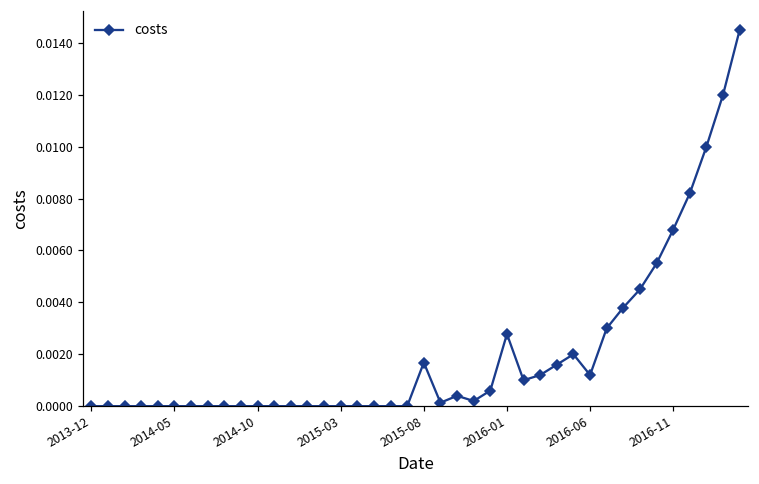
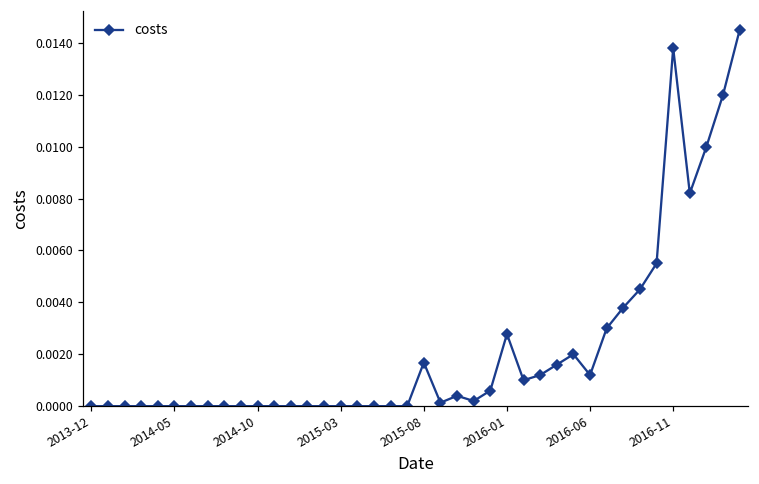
2016-11: 0.0068 -> 0.0138
